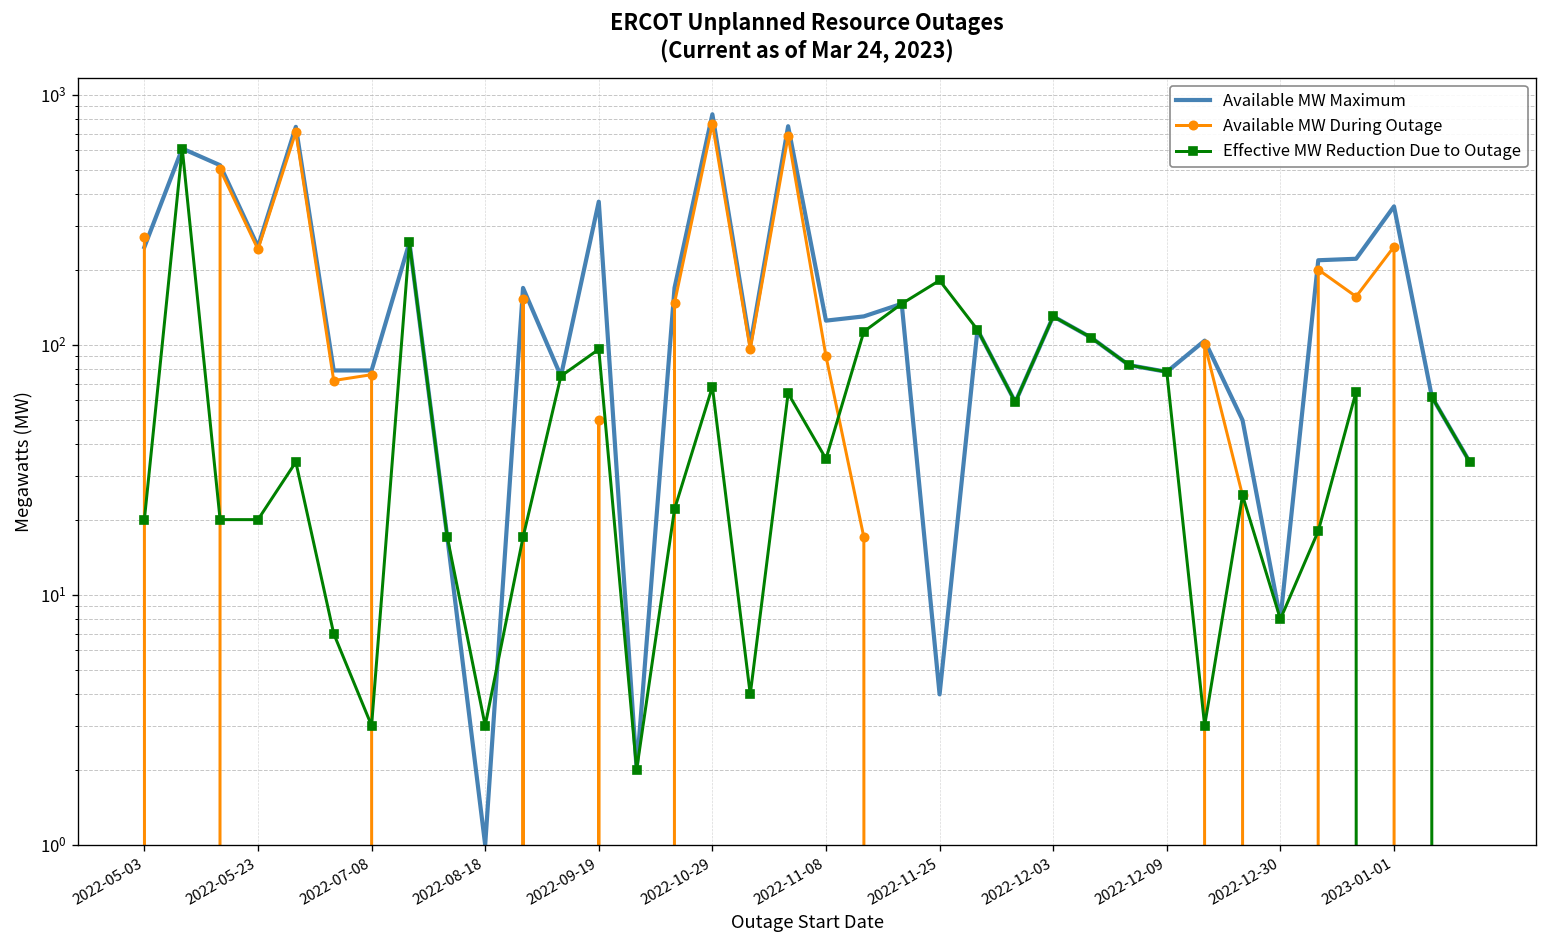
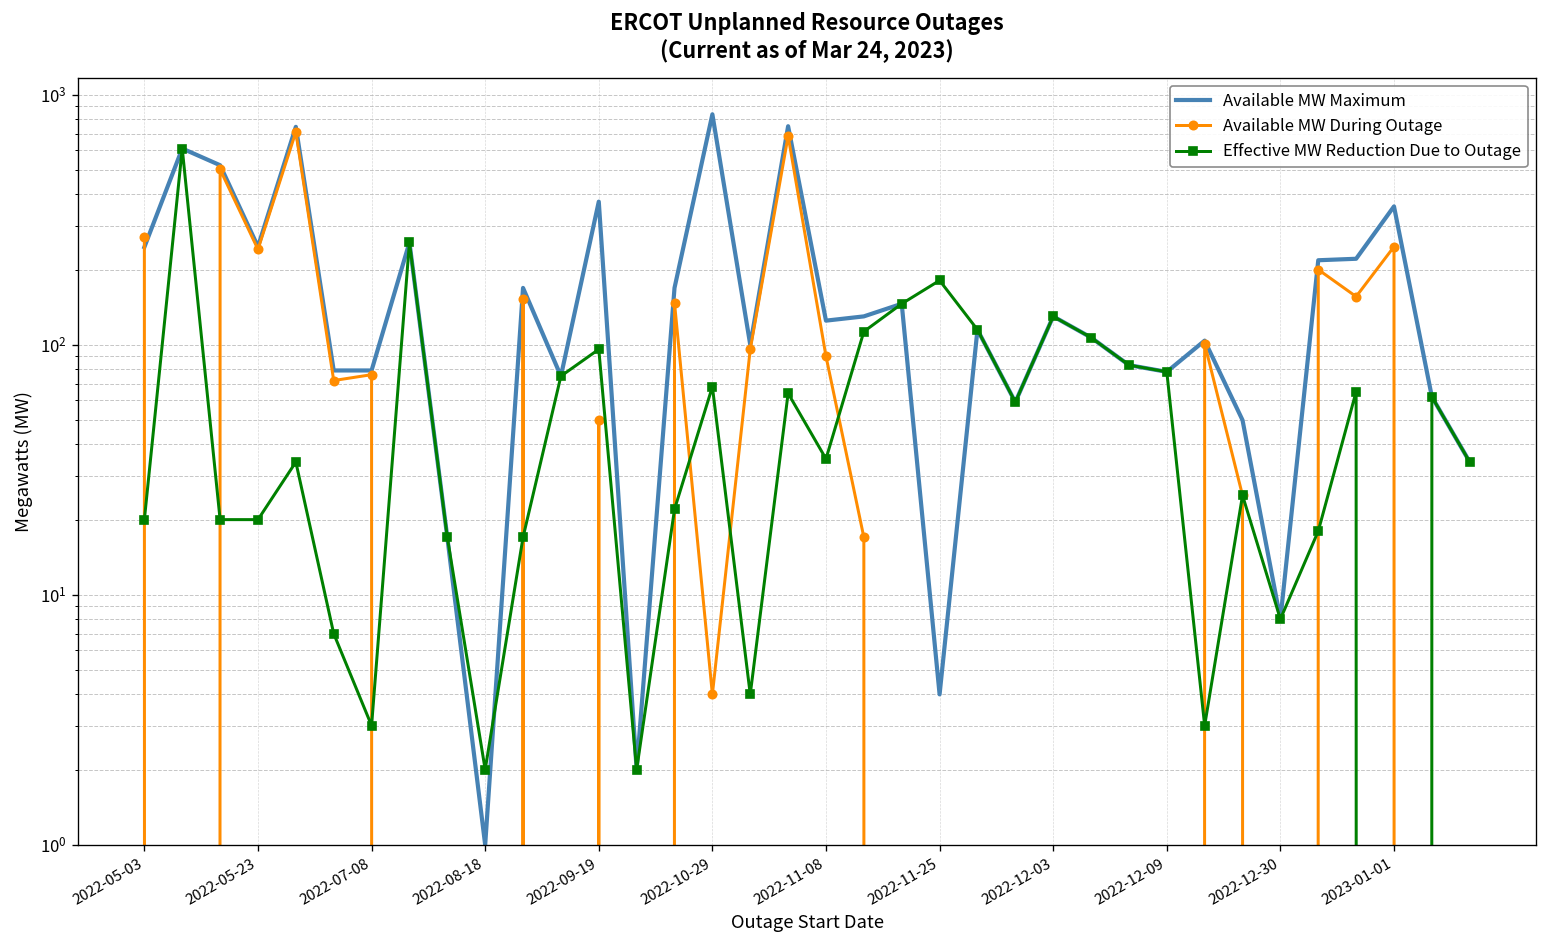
Effective MW Reduction Due to Outage, 2022-08-18: 3 -> 2
Available MW During Outage, 2022-10-29: 770 -> 4
